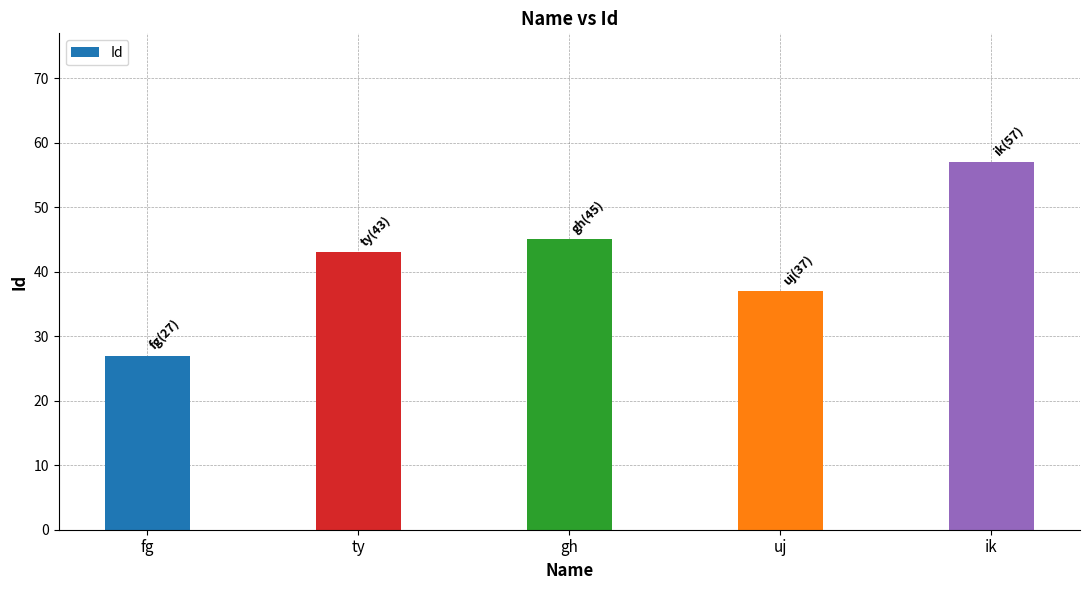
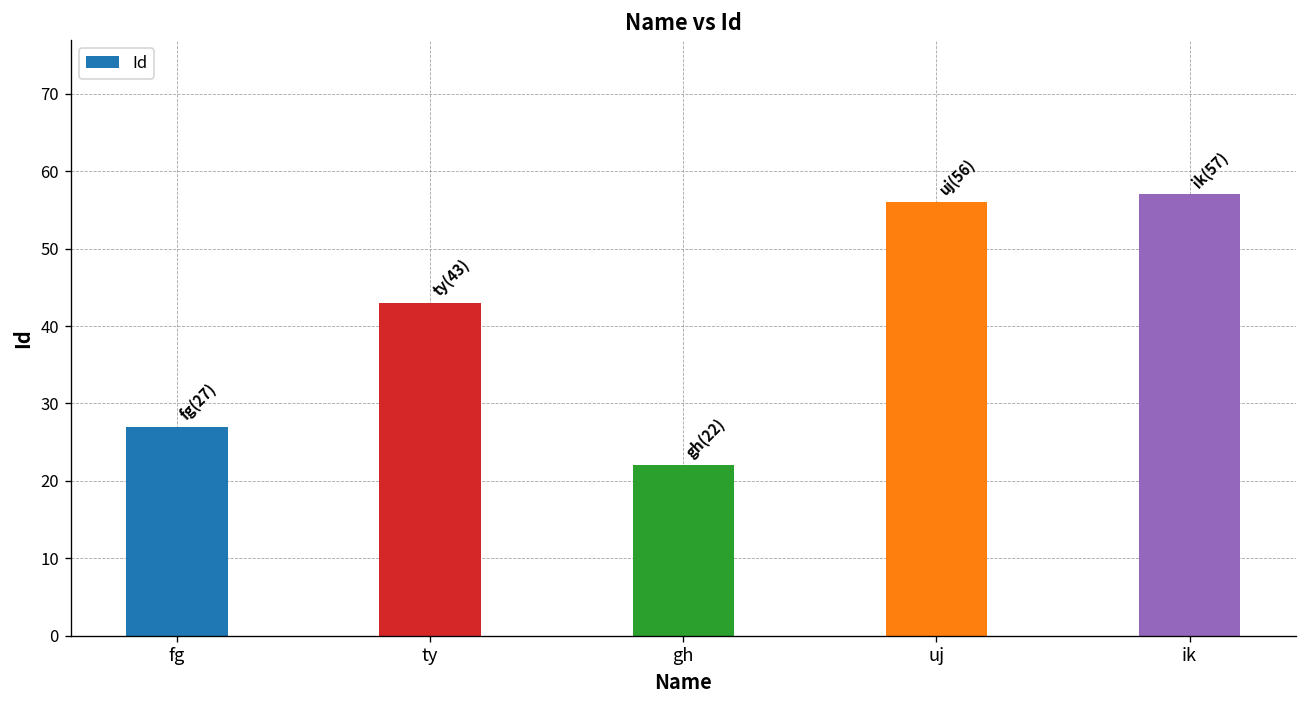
gh: (45) -> (22)
uj: (37) -> (56)
